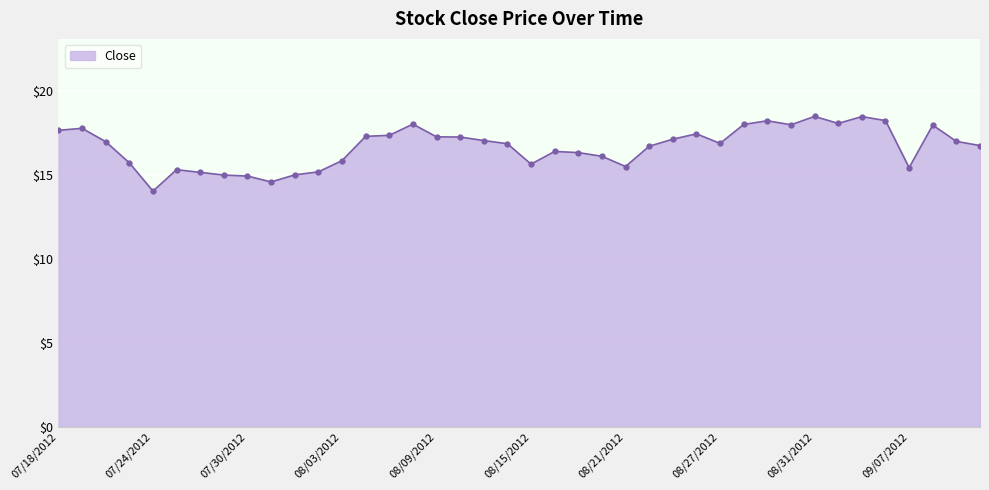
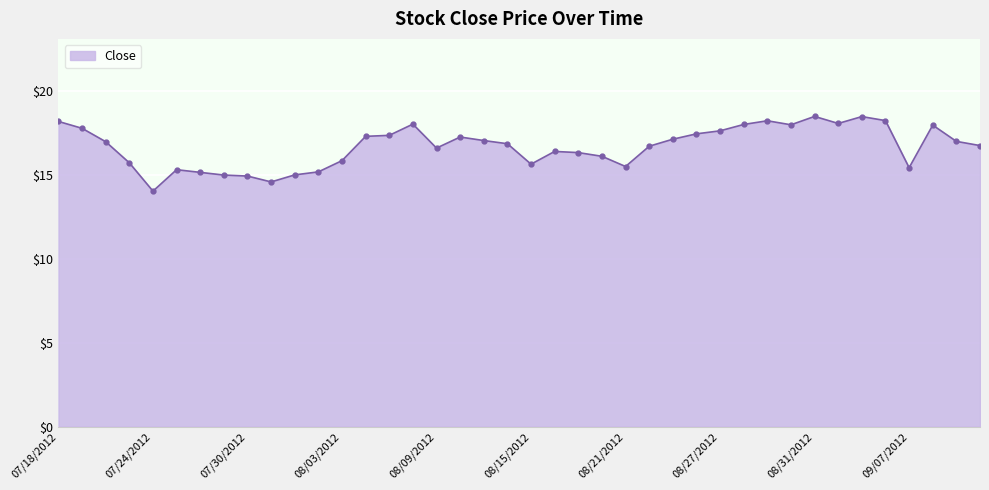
07/18/2012: $17.7 -> $18.2
08/09/2012: $17.3 -> $16.6
08/27/2012: $16.9 -> $17.7
